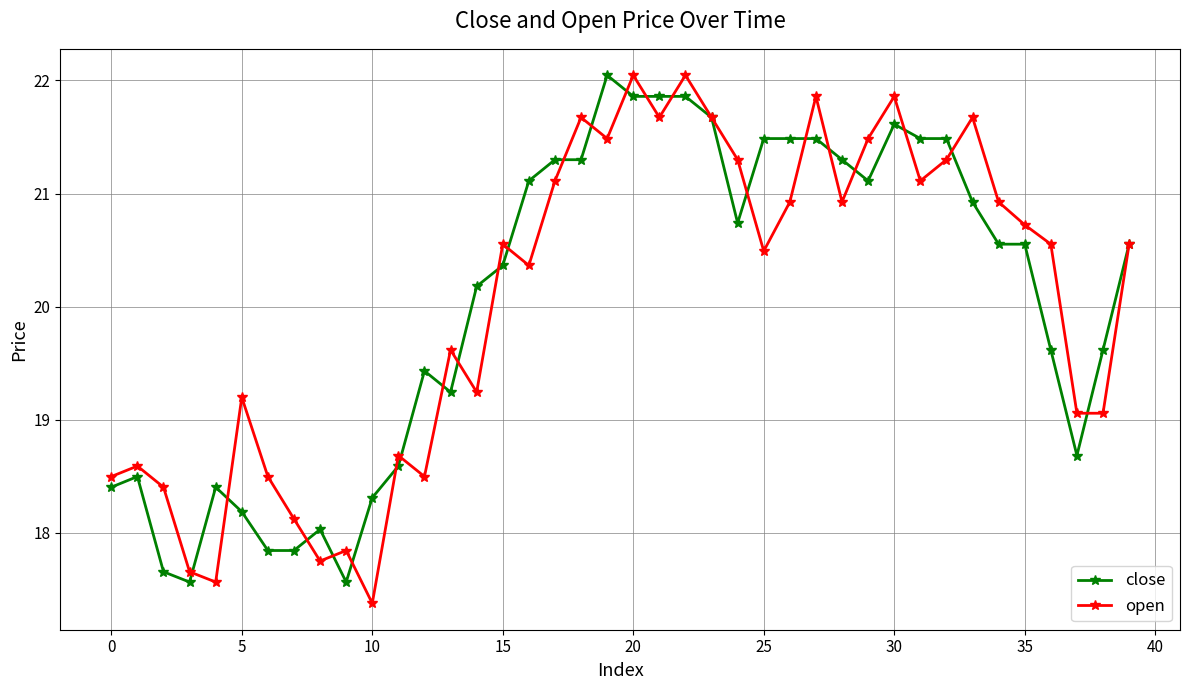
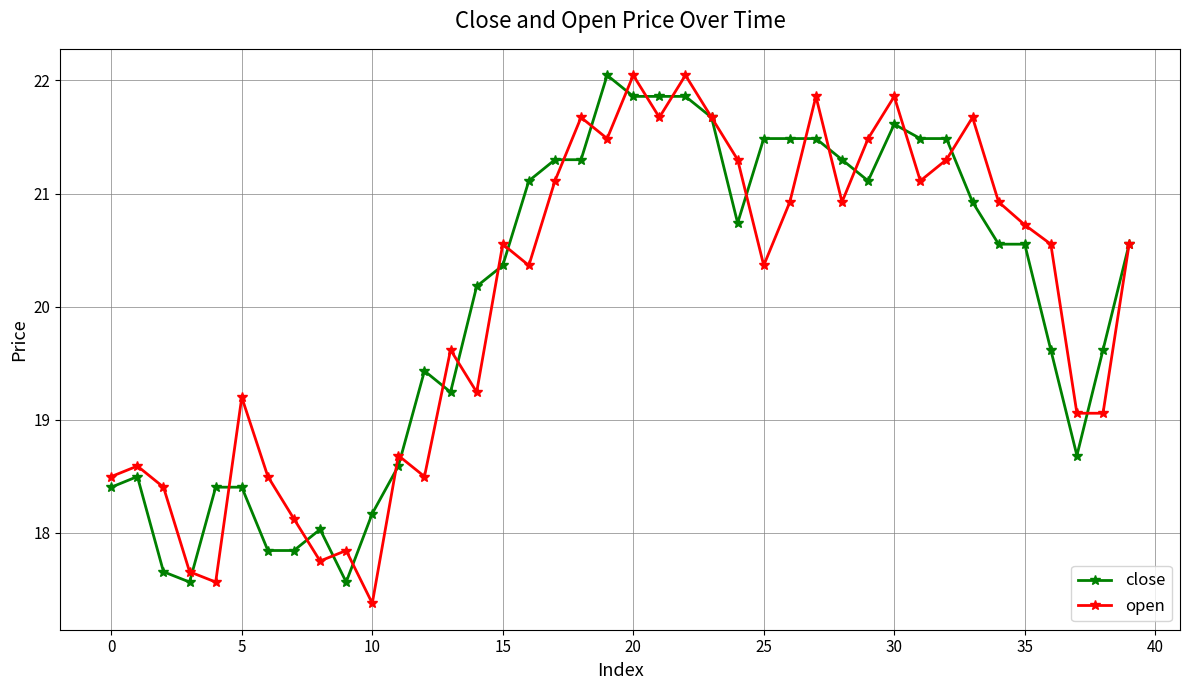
close, 5: 18.19 -> 18.40
close, 10: 18.31 -> 18.17
open, 25: 20.49 -> 20.36
